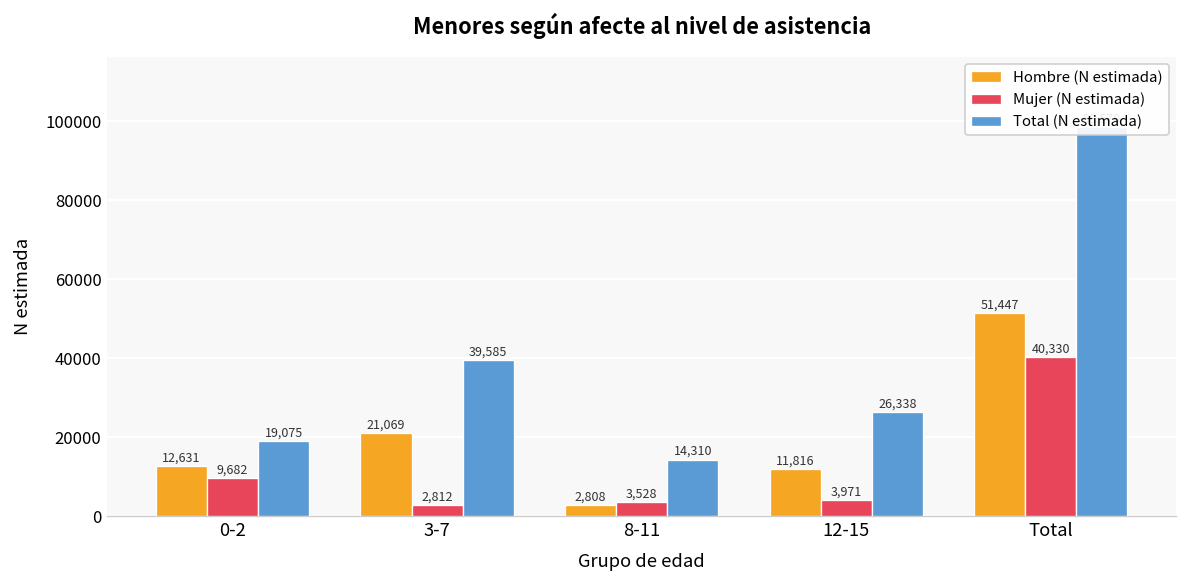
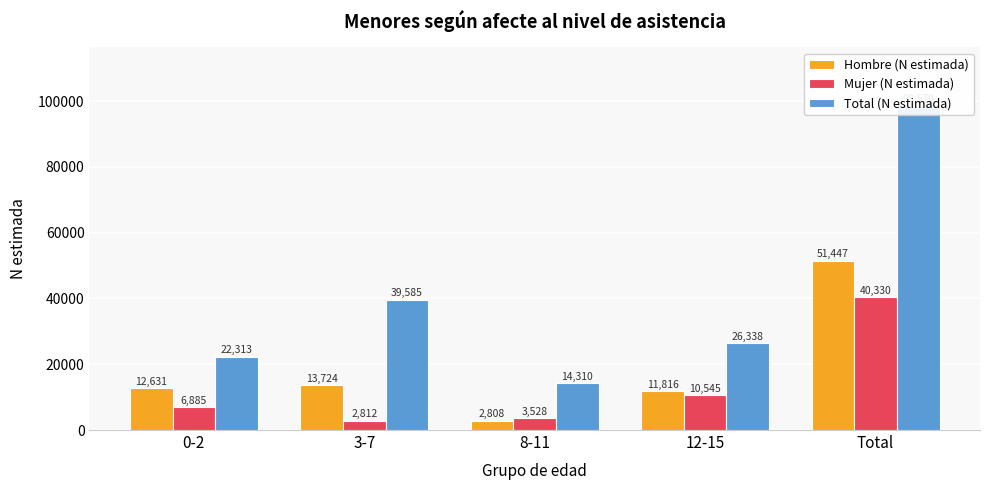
Mujer (N estimada), 0-2: 9,682 -> 6,885
Total (N estimada), 0-2: 19,075 -> 22,313
Hombre (N estimada), 3-7: 21,069 -> 13,724
Mujer (N estimada), 12-15: 3,971 -> 10,545
